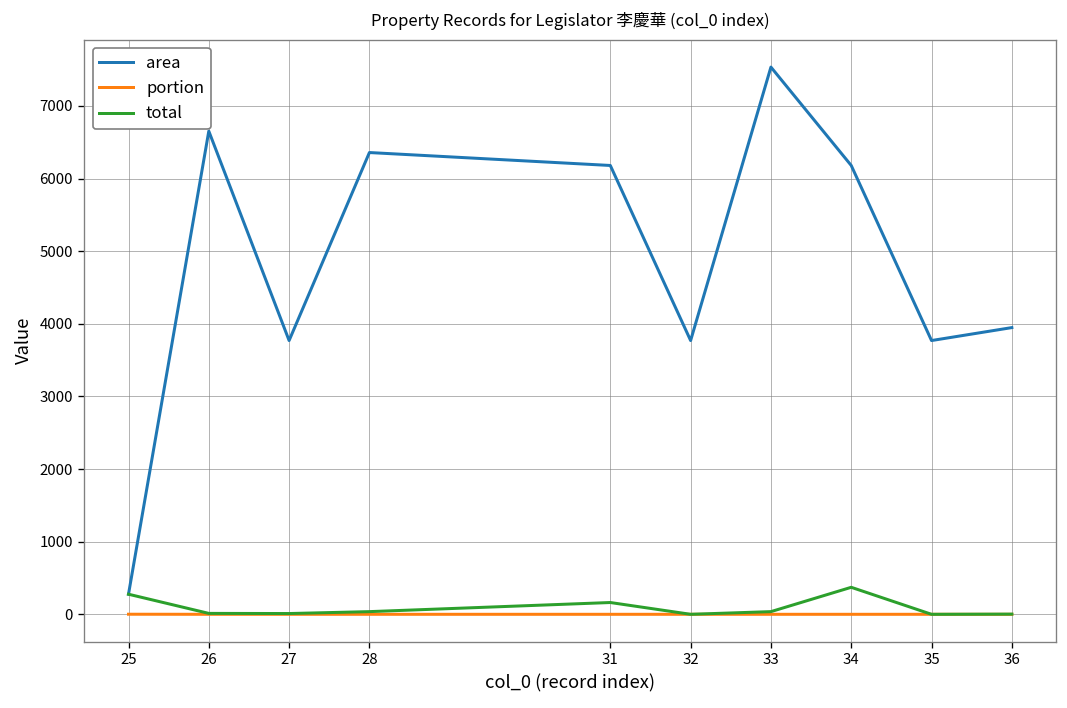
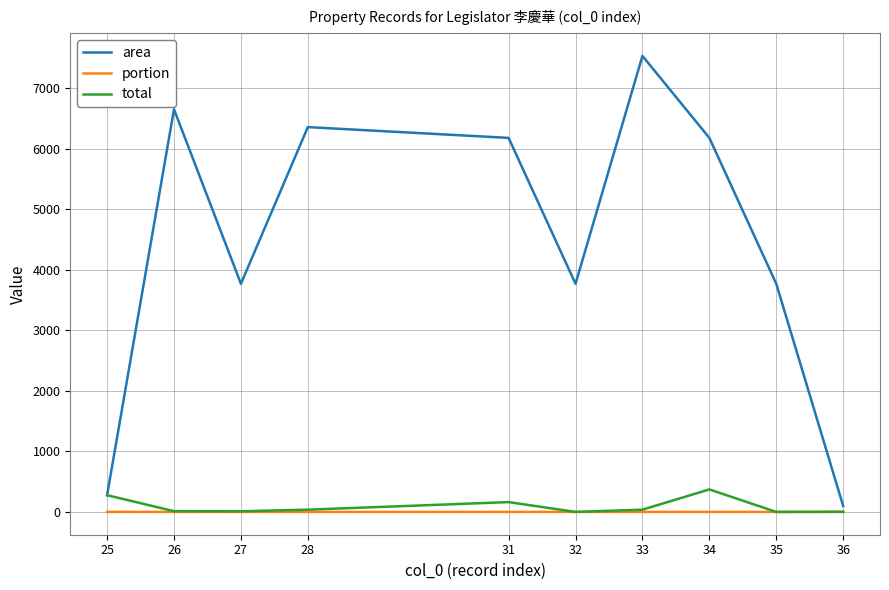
area, 36: 3900 -> 100
